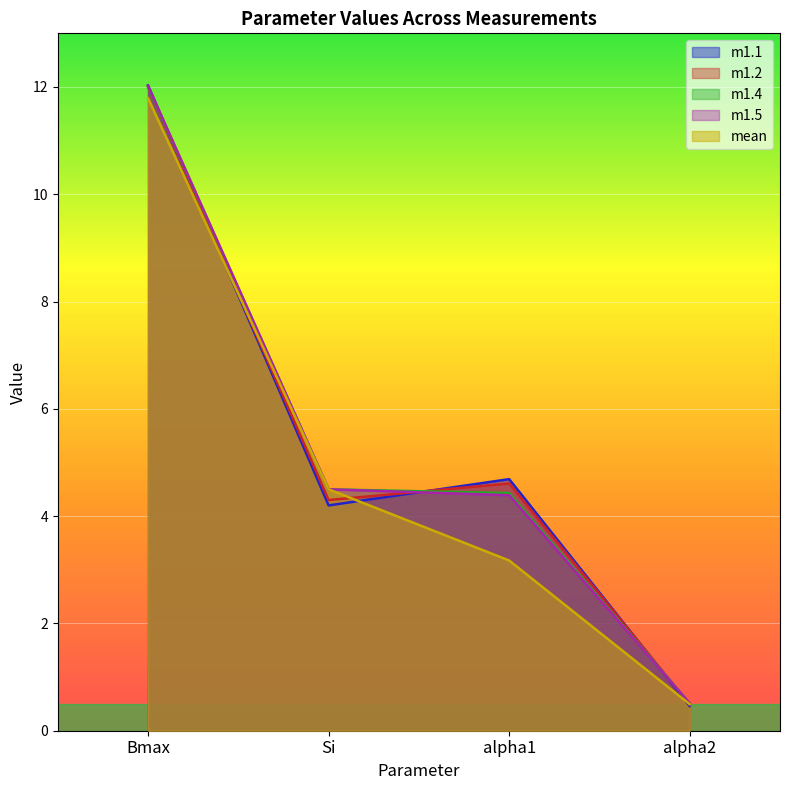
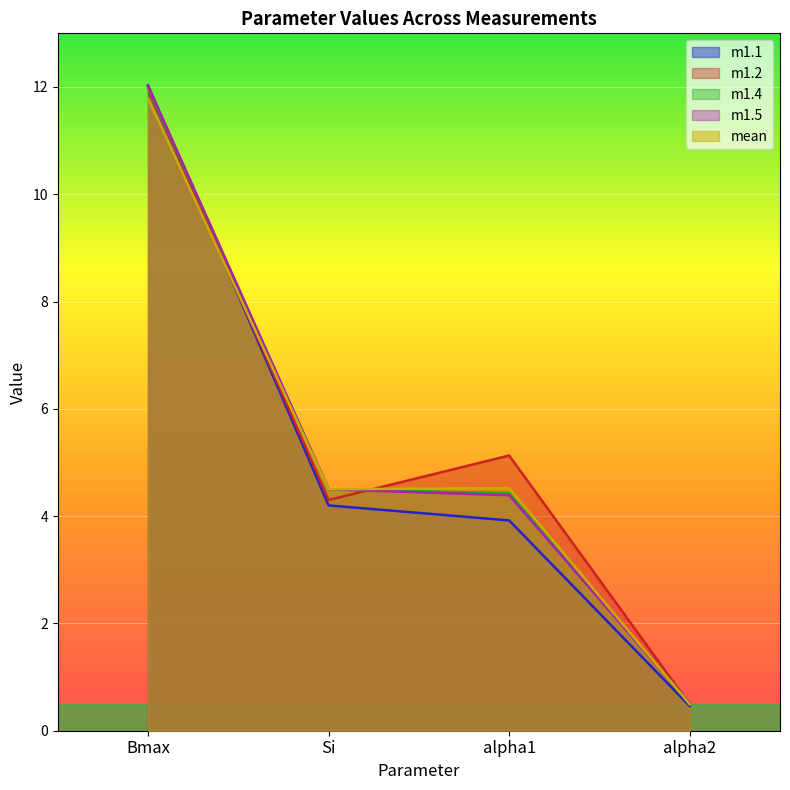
m1.1, alpha1: 4.7 -> 3.9
m1.2, alpha1: 4.6 -> 5.1
mean, alpha1: 3.2 -> 4.5
